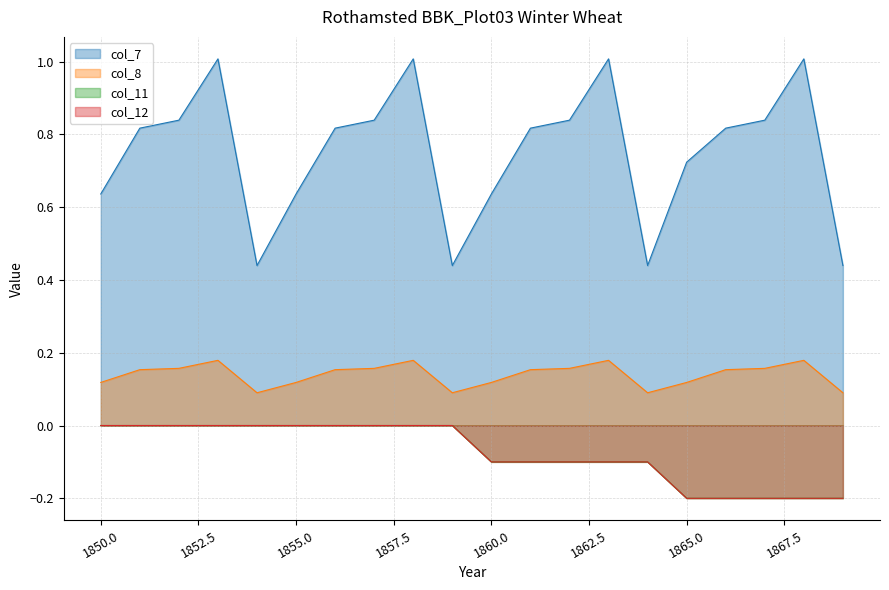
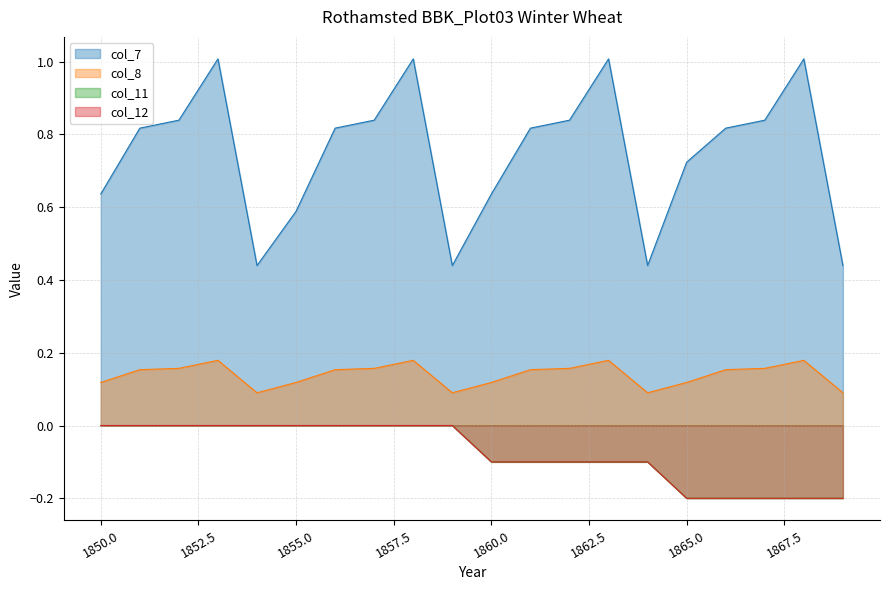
col_7, 1855.0: 0.64 -> 0.59
